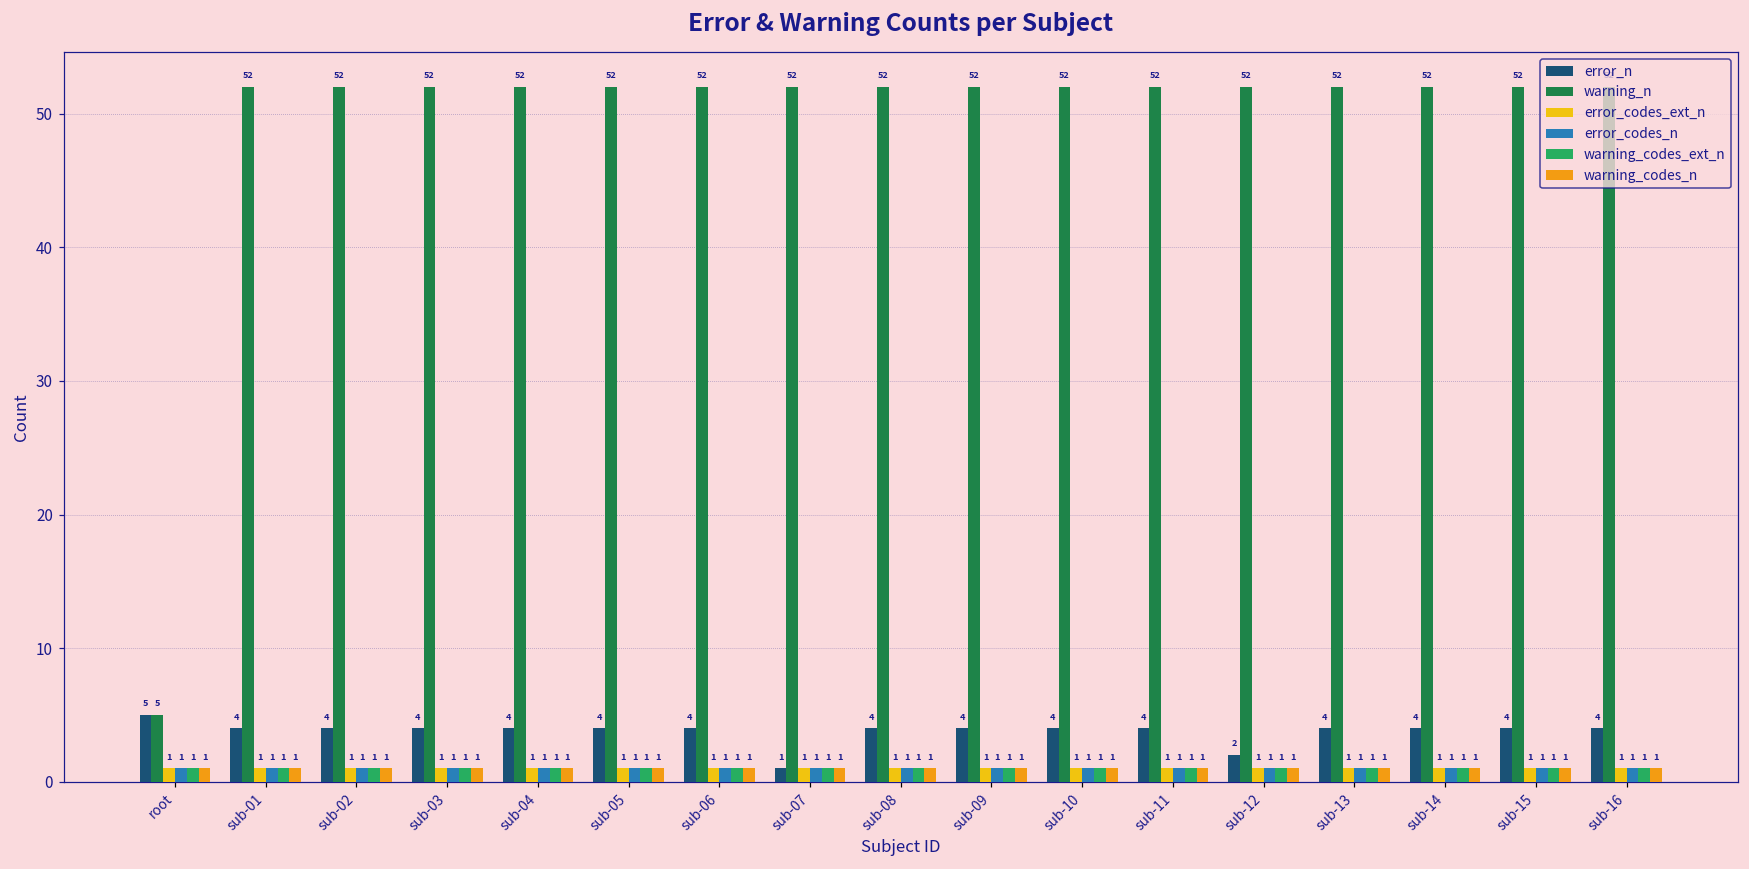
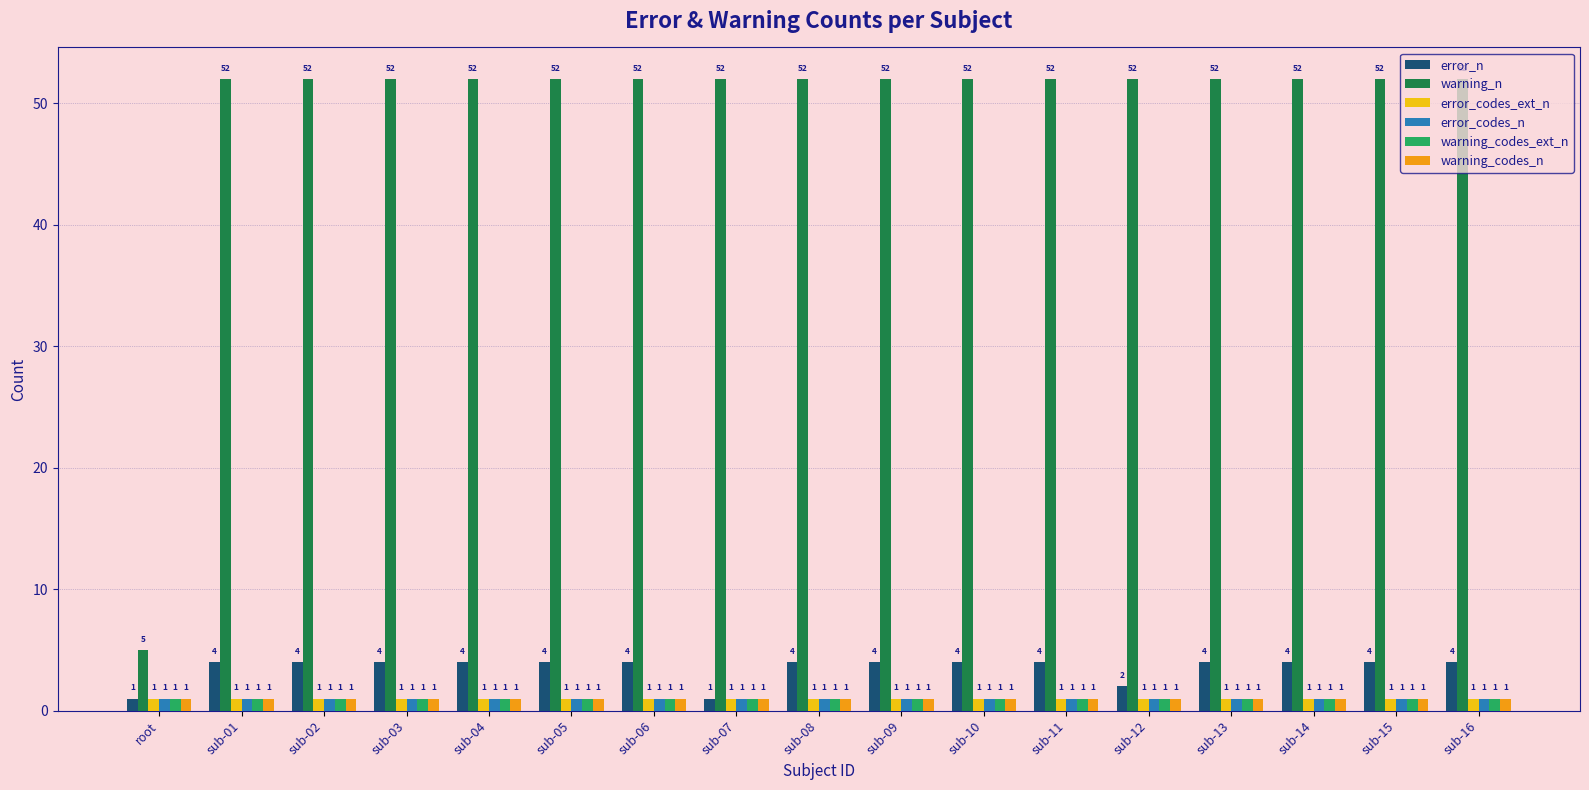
error_n, root: 5 -> 1
